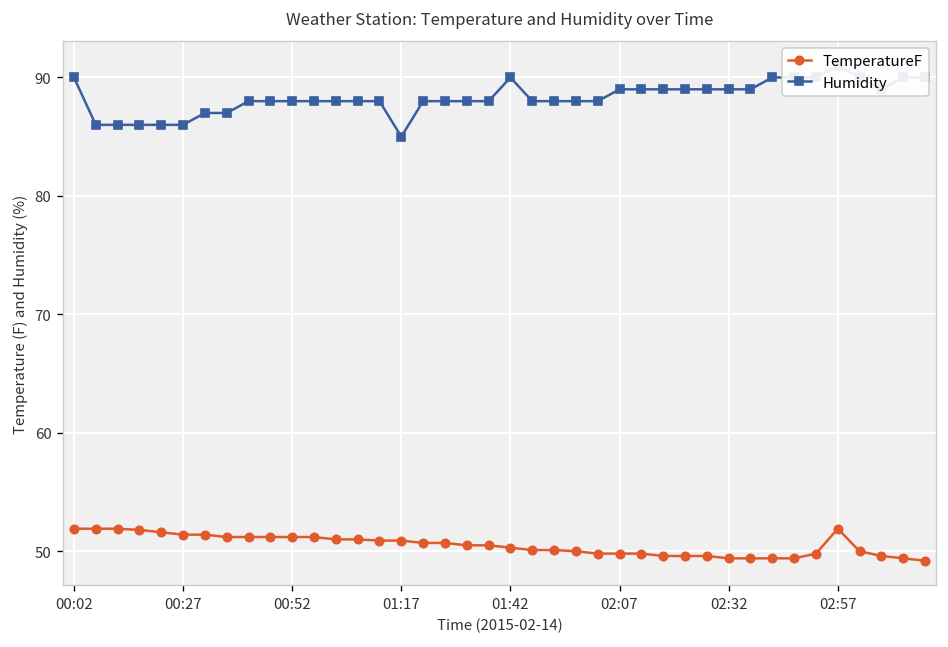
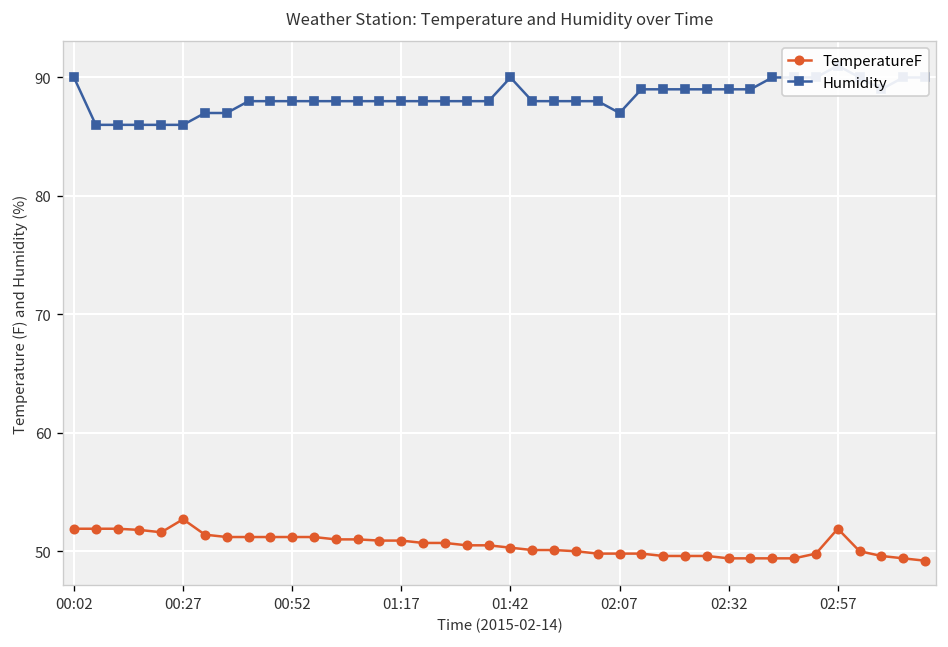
TemperatureF, 00:27: 51 -> 53
Humidity, 01:17: 85 -> 88
Humidity, 02:07: 89 -> 87
